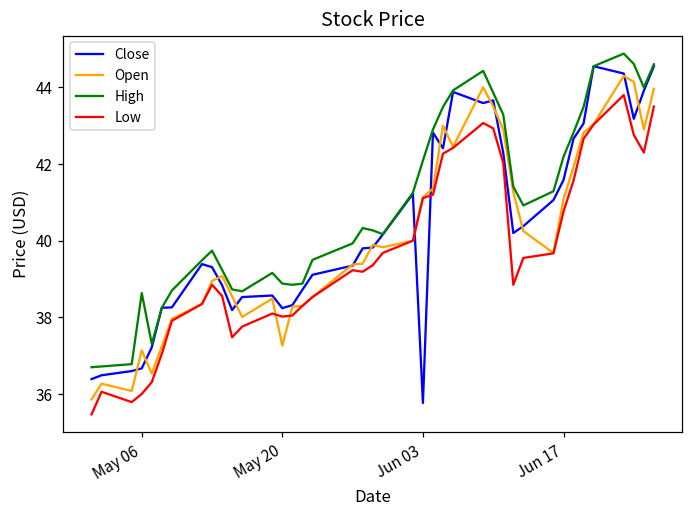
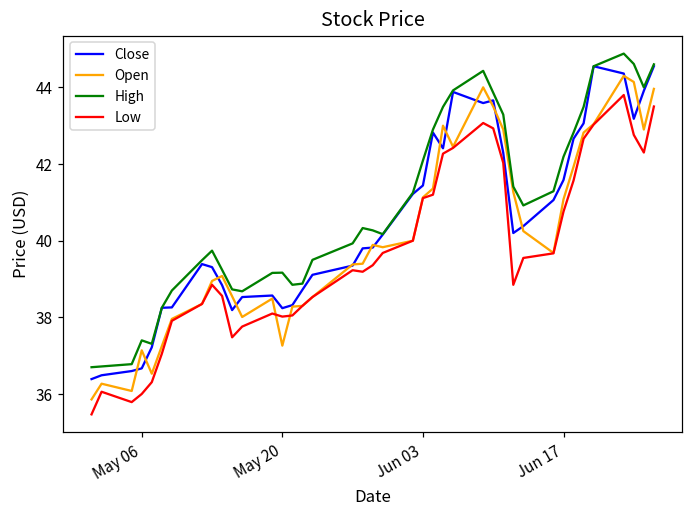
High, May 06: 38.6 -> 37.4
High, May 20: 38.9 -> 39.2
Close, Jun 03: 35.8 -> 41.4
